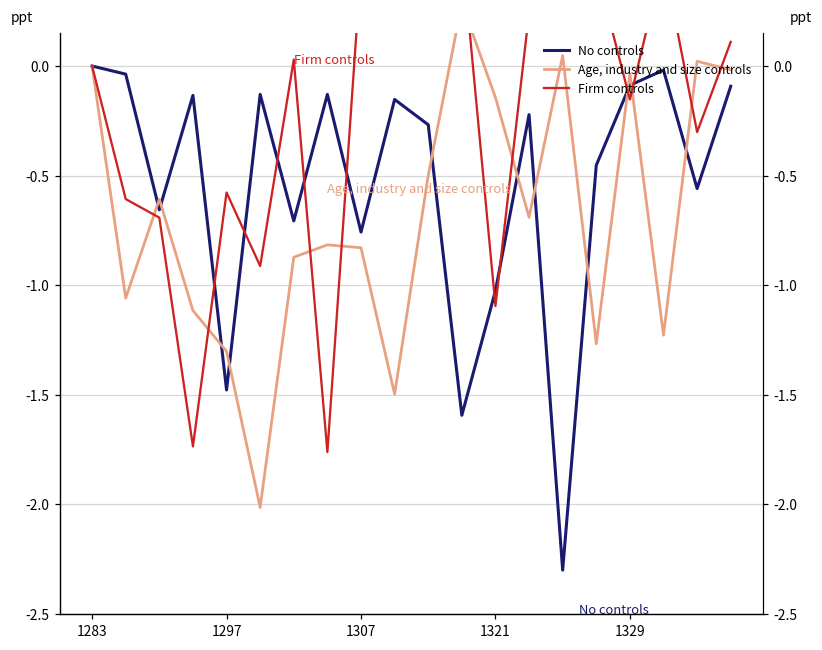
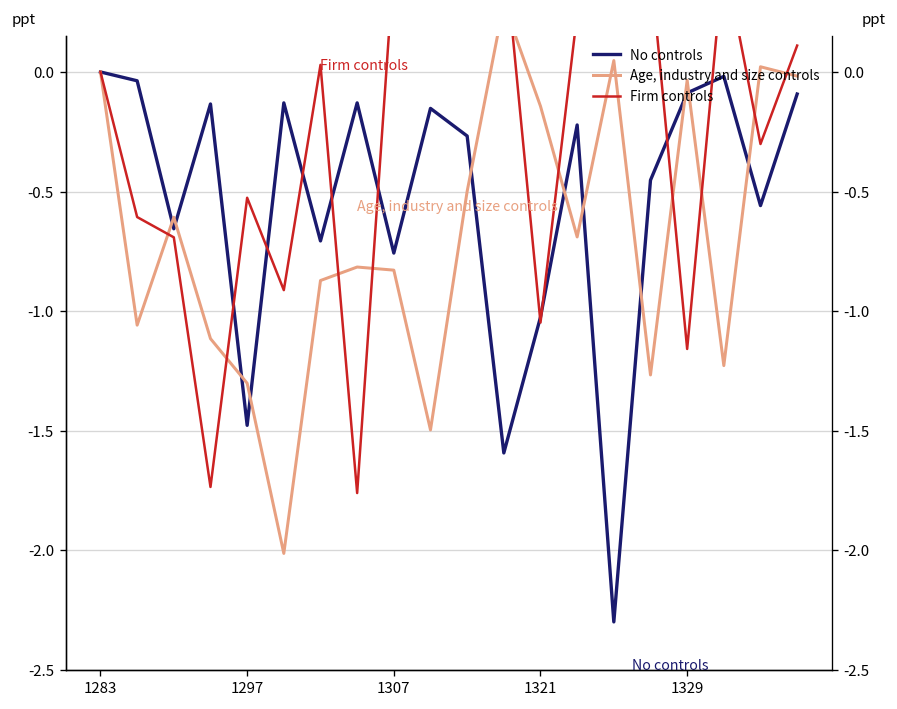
Firm controls, 1297: -0.58 -> -0.53
Firm controls, 1321: -1.09 -> -1.05
Firm controls, 1329: -0.15 -> -1.16
